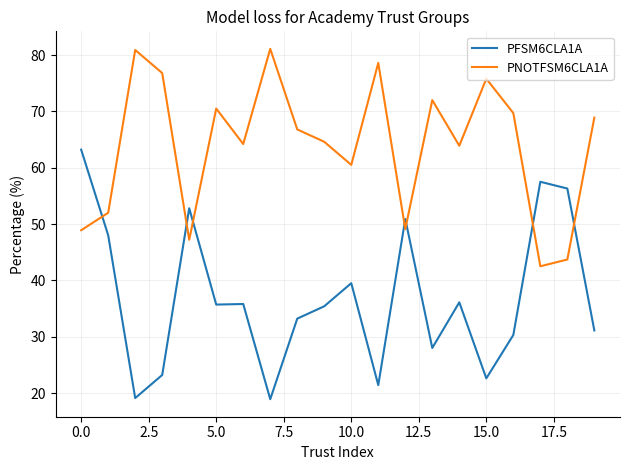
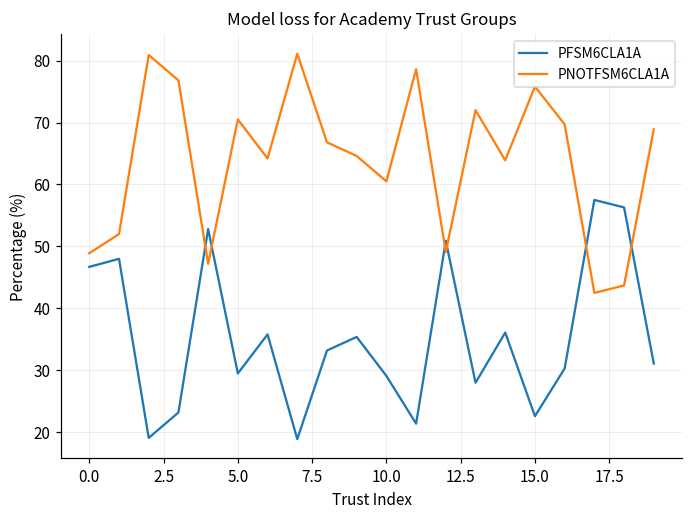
PFSM6CLA1A, 0.0: 63 -> 47
PFSM6CLA1A, 5.0: 36 -> 30
PFSM6CLA1A, 10.0: 40 -> 29
